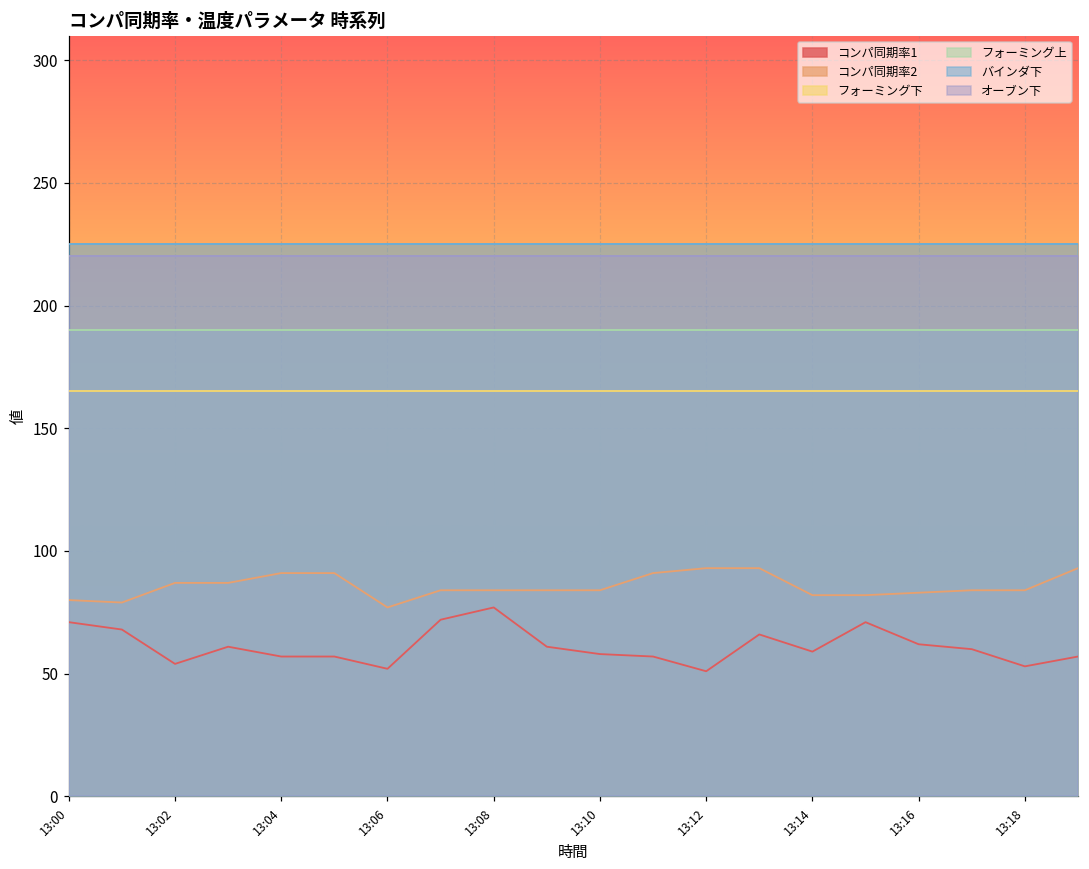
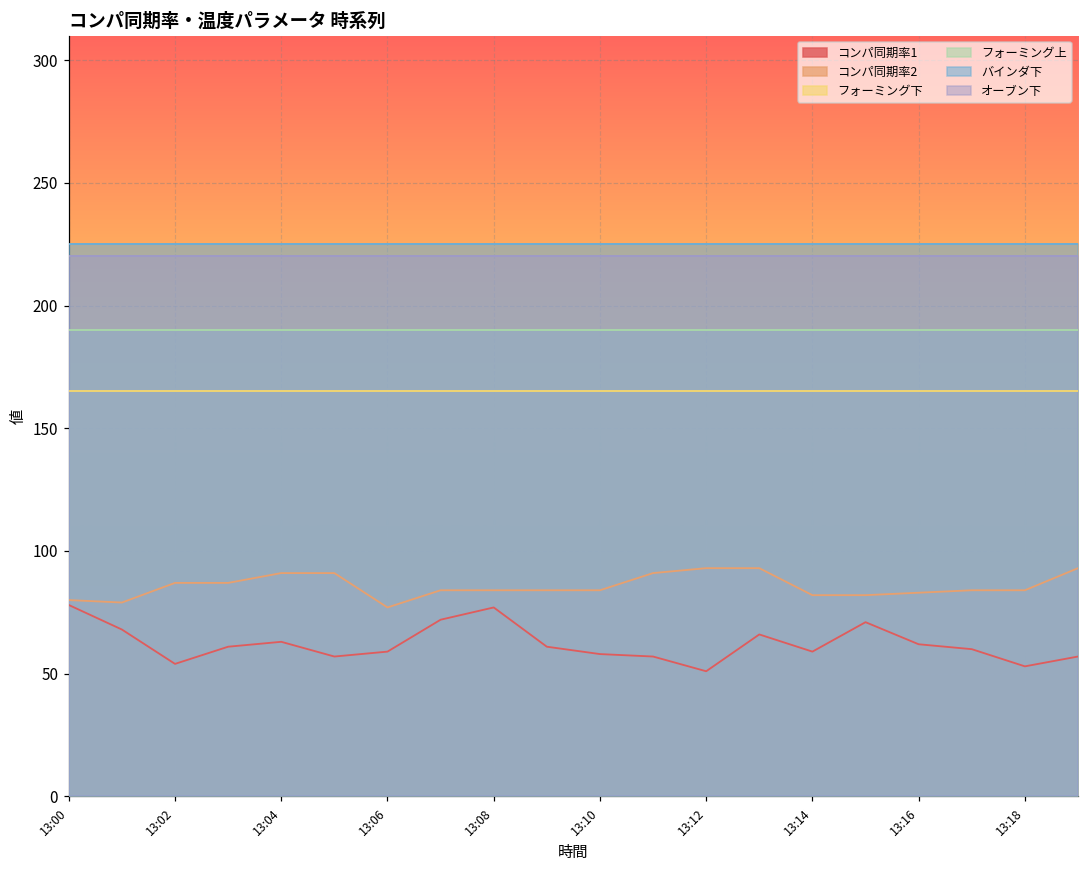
コンパ同期率1, 13:00: 71 -> 78
コンパ同期率1, 13:04: 57 -> 63
コンパ同期率1, 13:06: 52 -> 59
